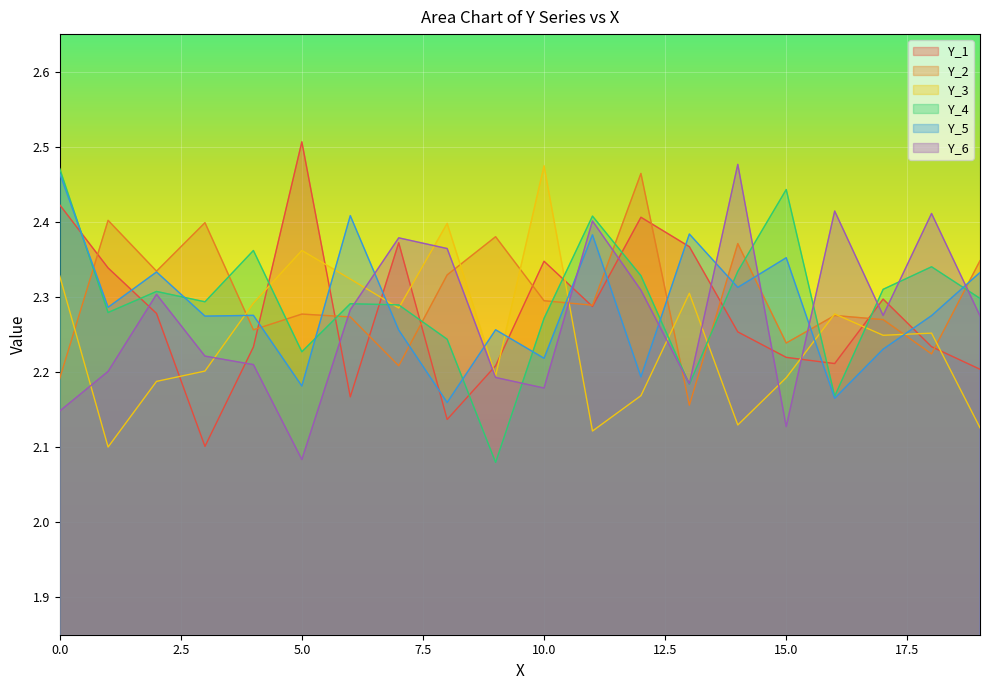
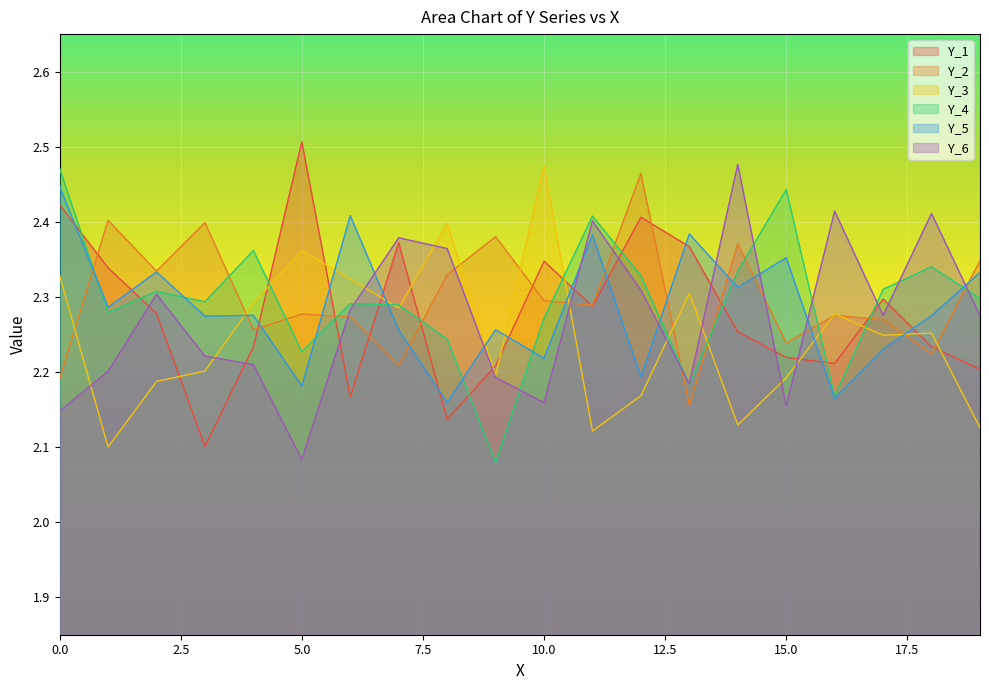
Y_5, 0.0: 2.46 -> 2.45
Y_6, 10.0: 2.18 -> 2.16
Y_6, 15.0: 2.13 -> 2.15
